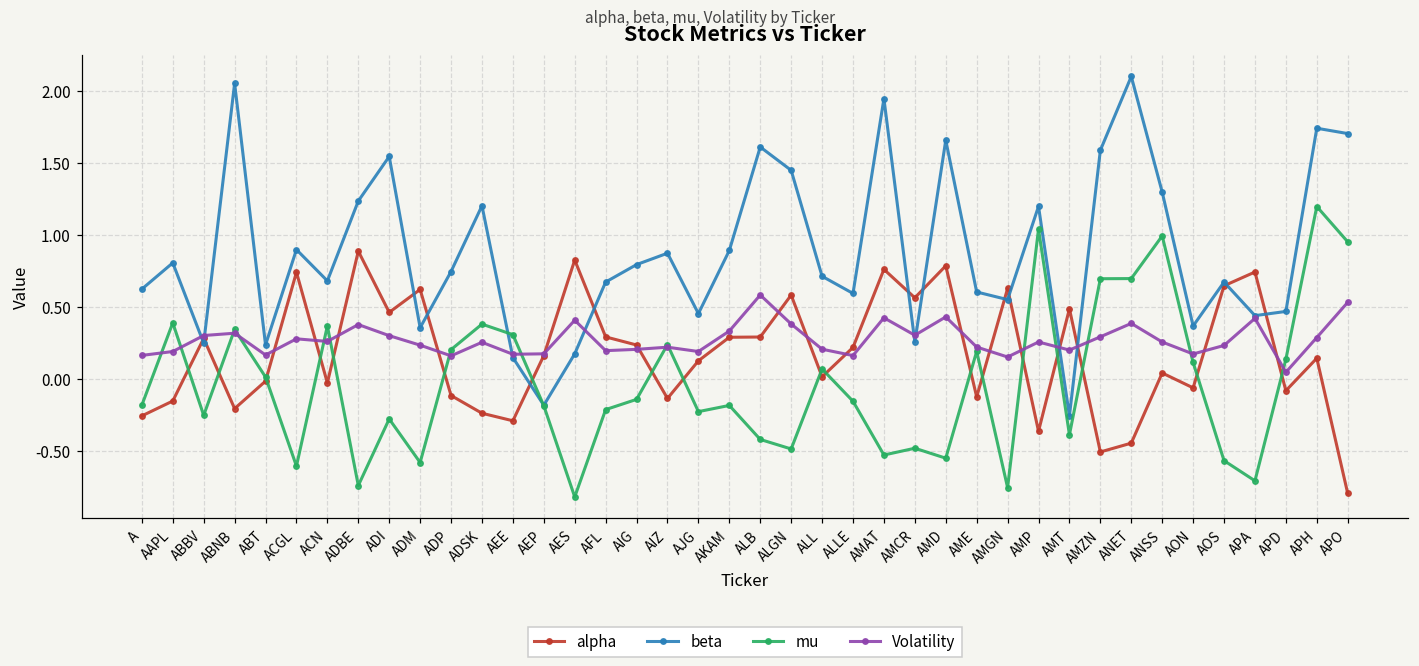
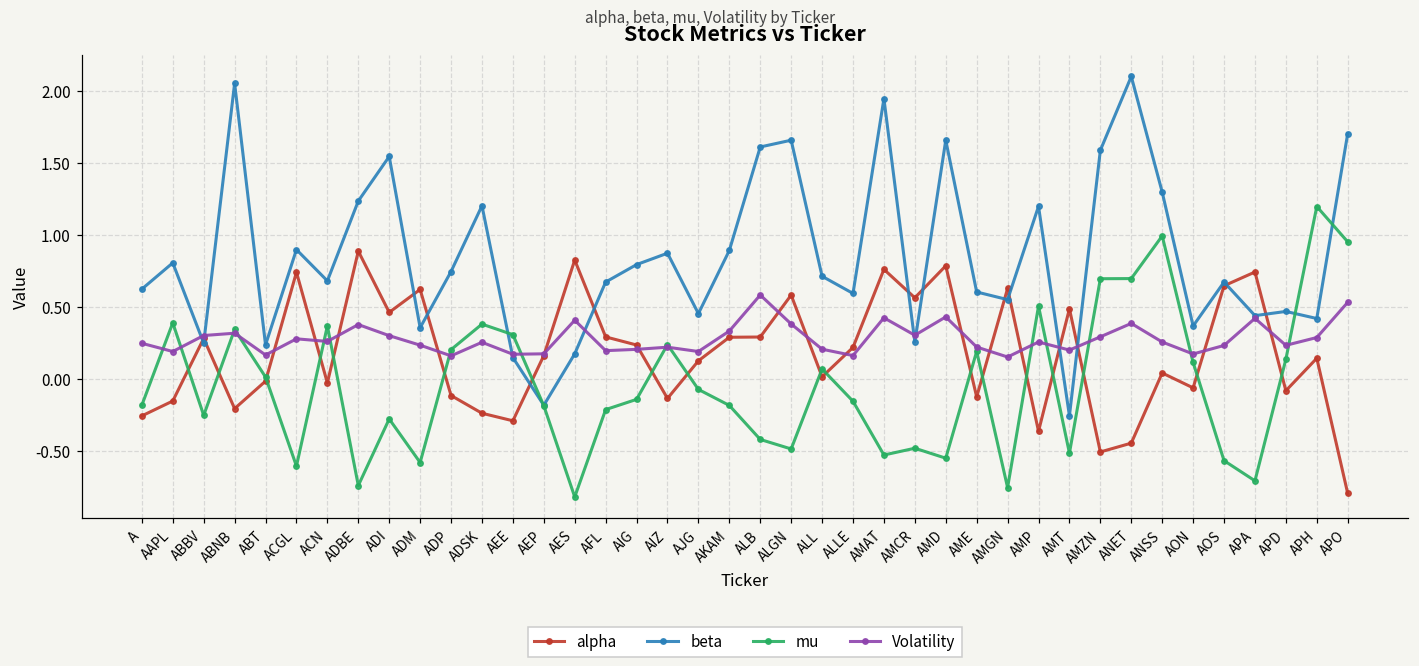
Volatility, A: 0.16 -> 0.25
mu, AJG: -0.23 -> -0.07
beta, ALGN: 1.45 -> 1.66
mu, AMP: 1.04 -> 0.51
mu, AMT: -0.39 -> -0.51
Volatility, APD: 0.05 -> 0.23
beta, APH: 1.74 -> 0.42
